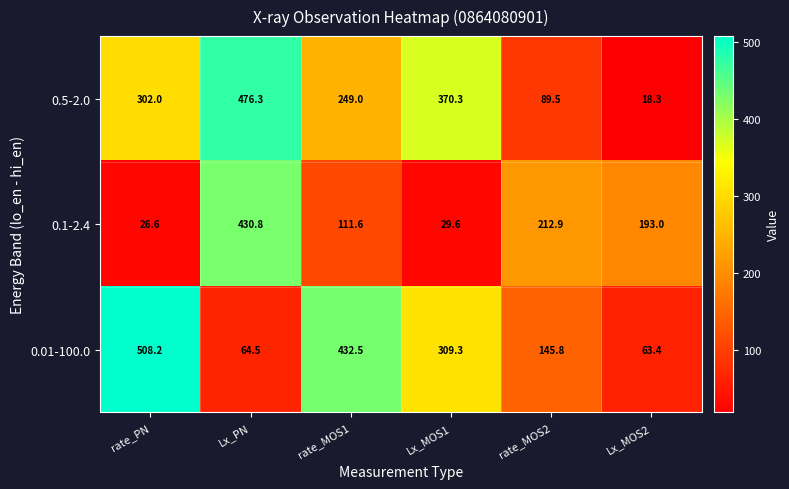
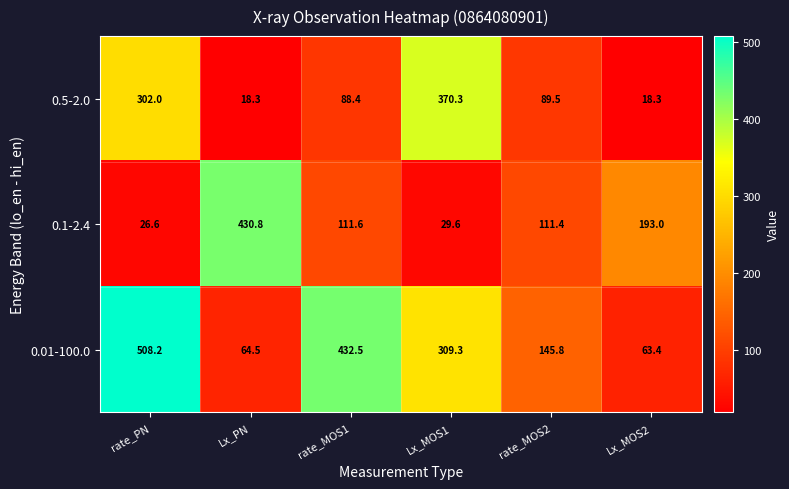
0.5-2.0, Lx_PN: 476.3 -> 18.3
0.5-2.0, rate_MOS1: 249.0 -> 88.4
0.1-2.4, rate_MOS2: 212.9 -> 111.4
